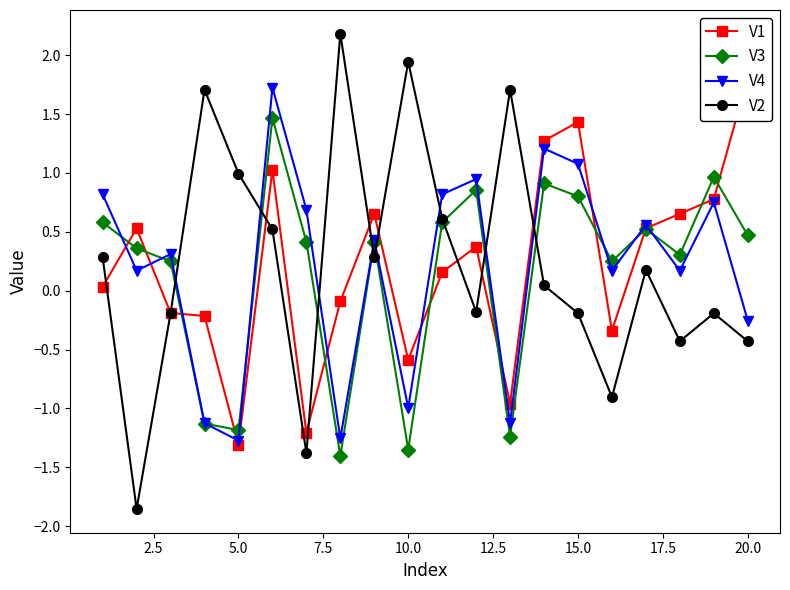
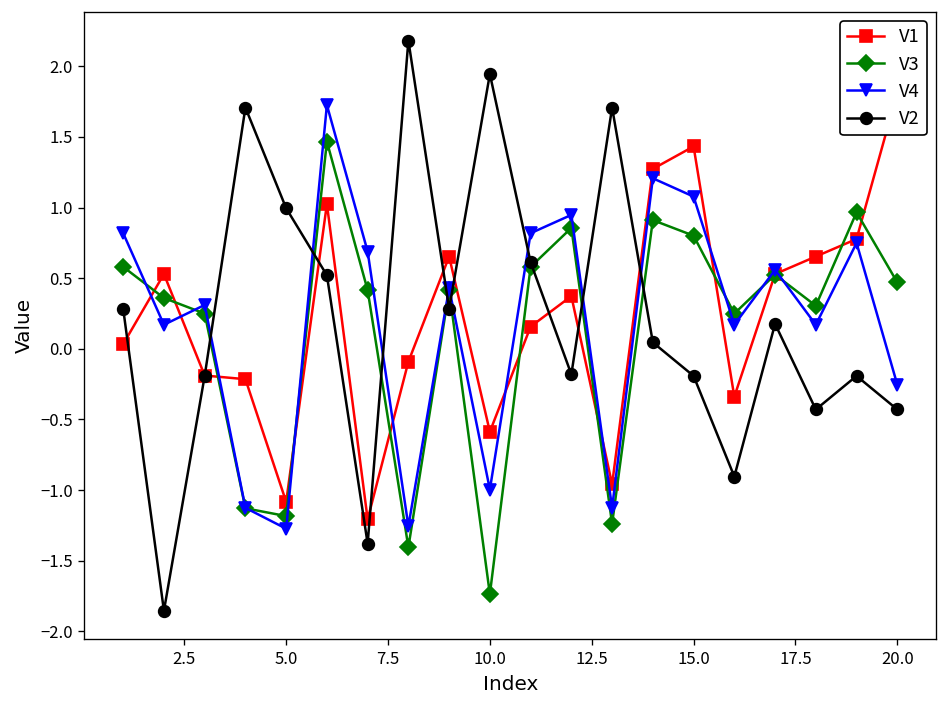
V1, 5.0: -1.31 -> -1.08
V3, 10.0: -1.35 -> -1.74
